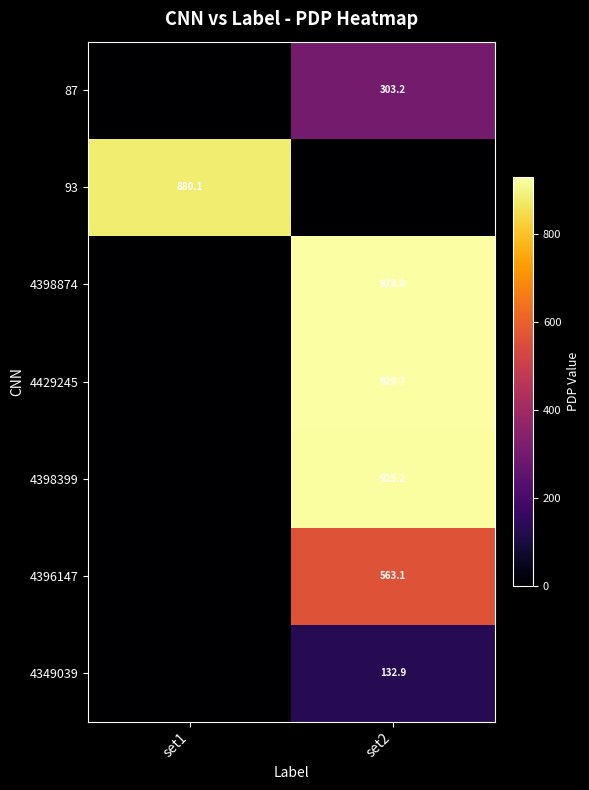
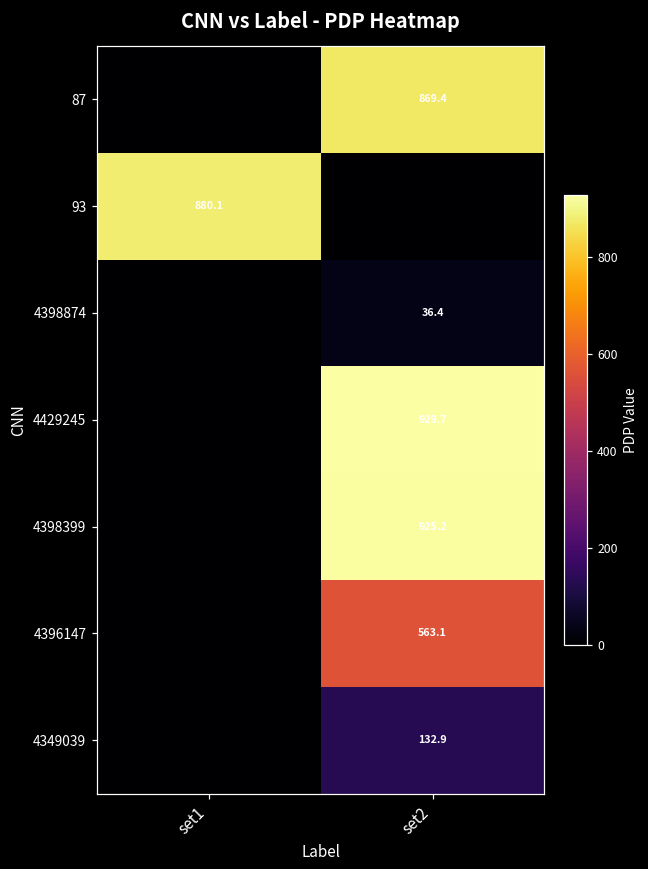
87, set2: 303.2 -> 869.4
4398874, set2: 928.8 -> 36.4
